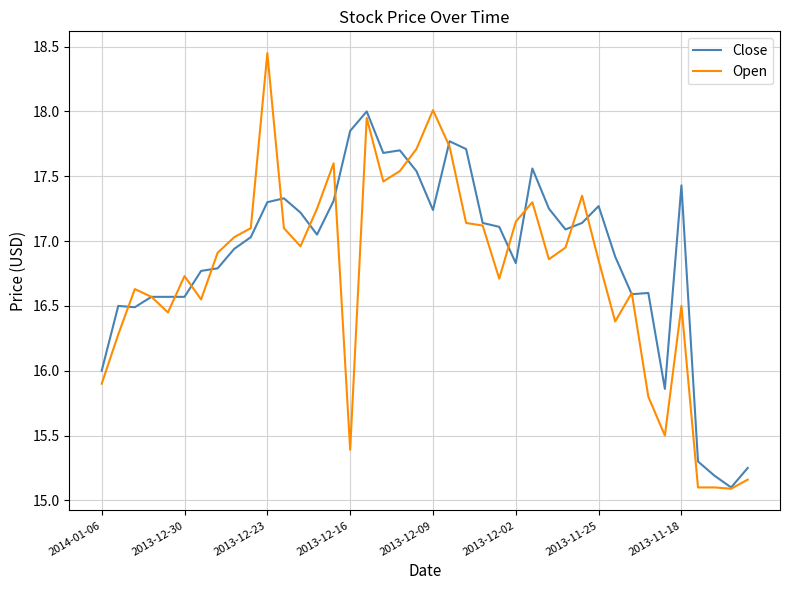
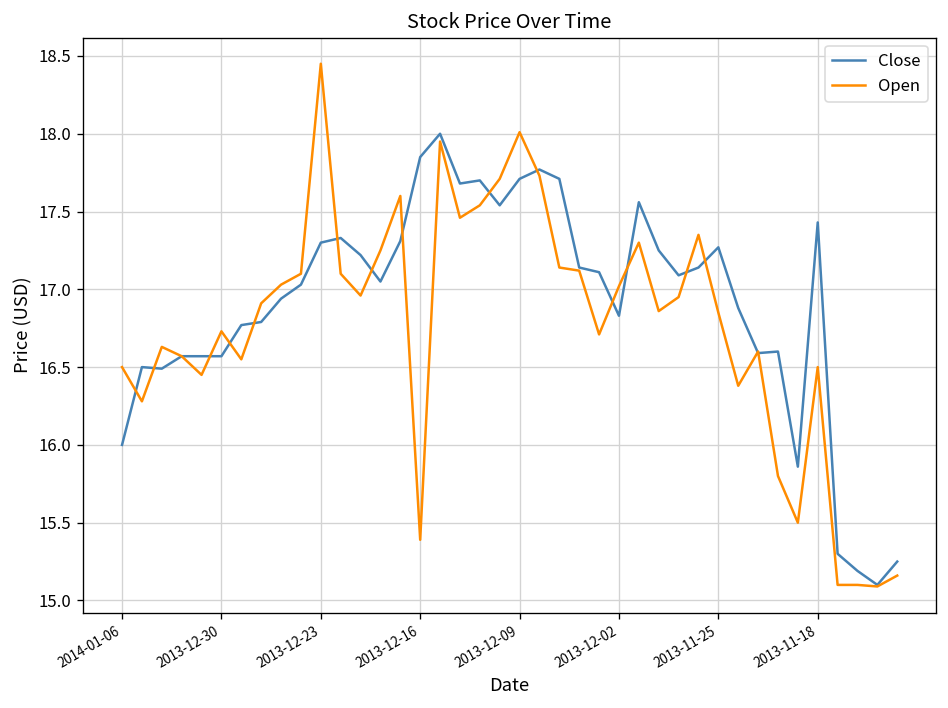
Open, 2014-01-06: 15.9 -> 16.5
Close, 2013-12-09: 17.24 -> 17.71
Open, 2013-12-02: 17.15 -> 17.02
